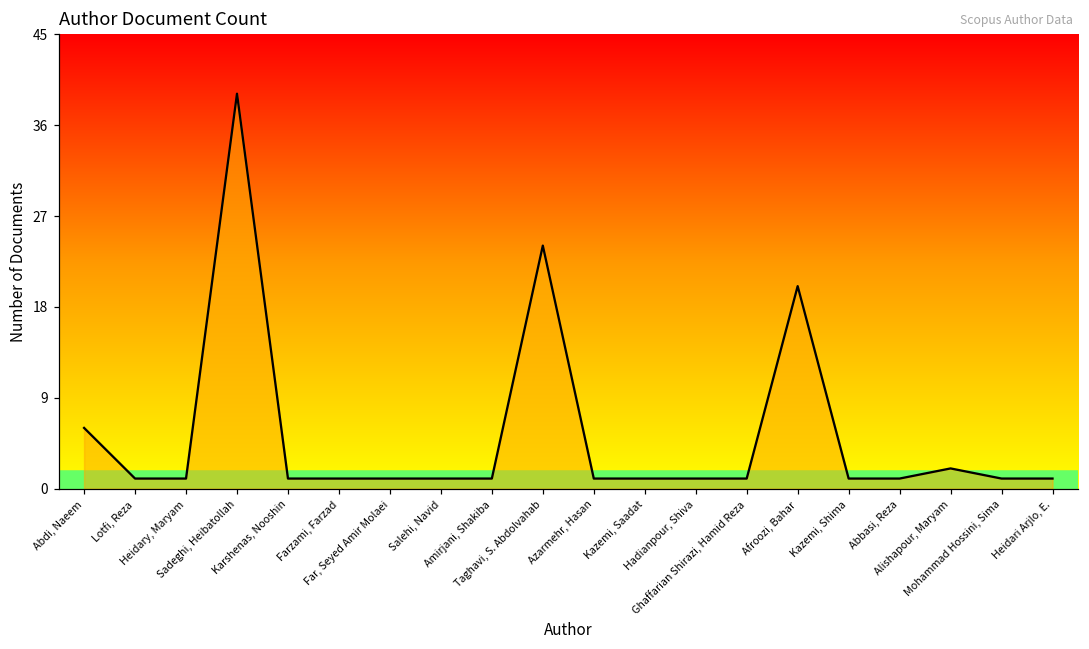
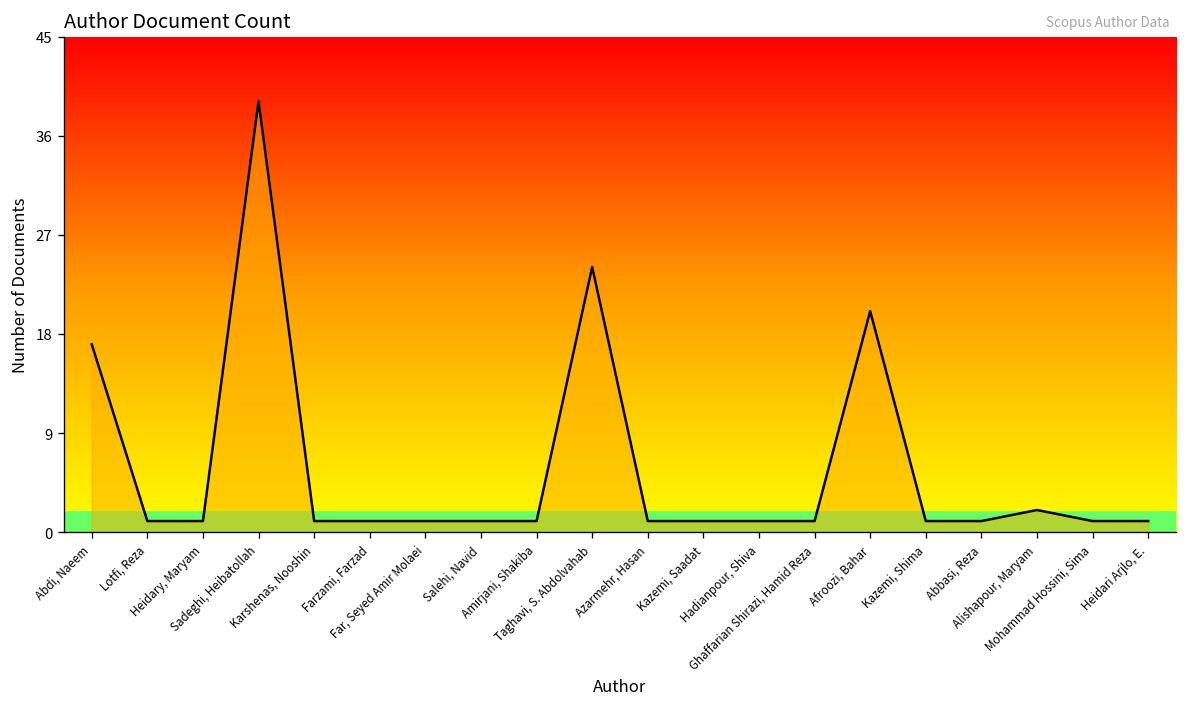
Abdi, Naeem: 6 -> 17
